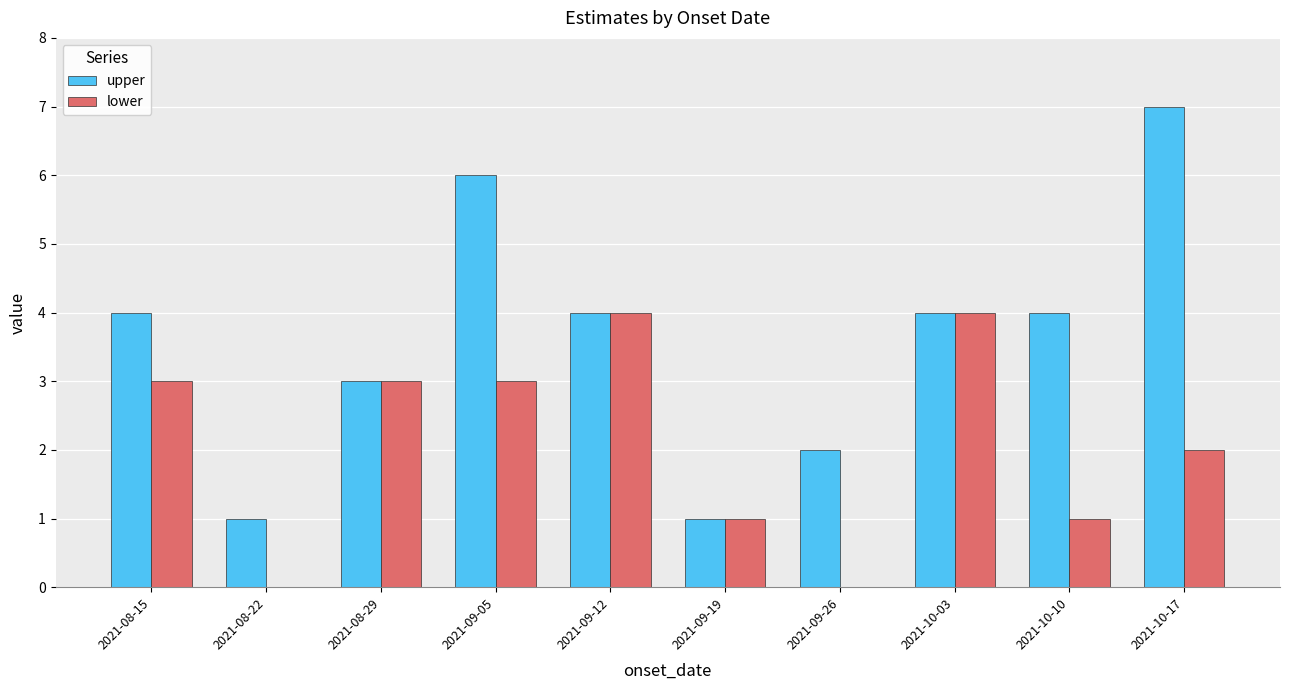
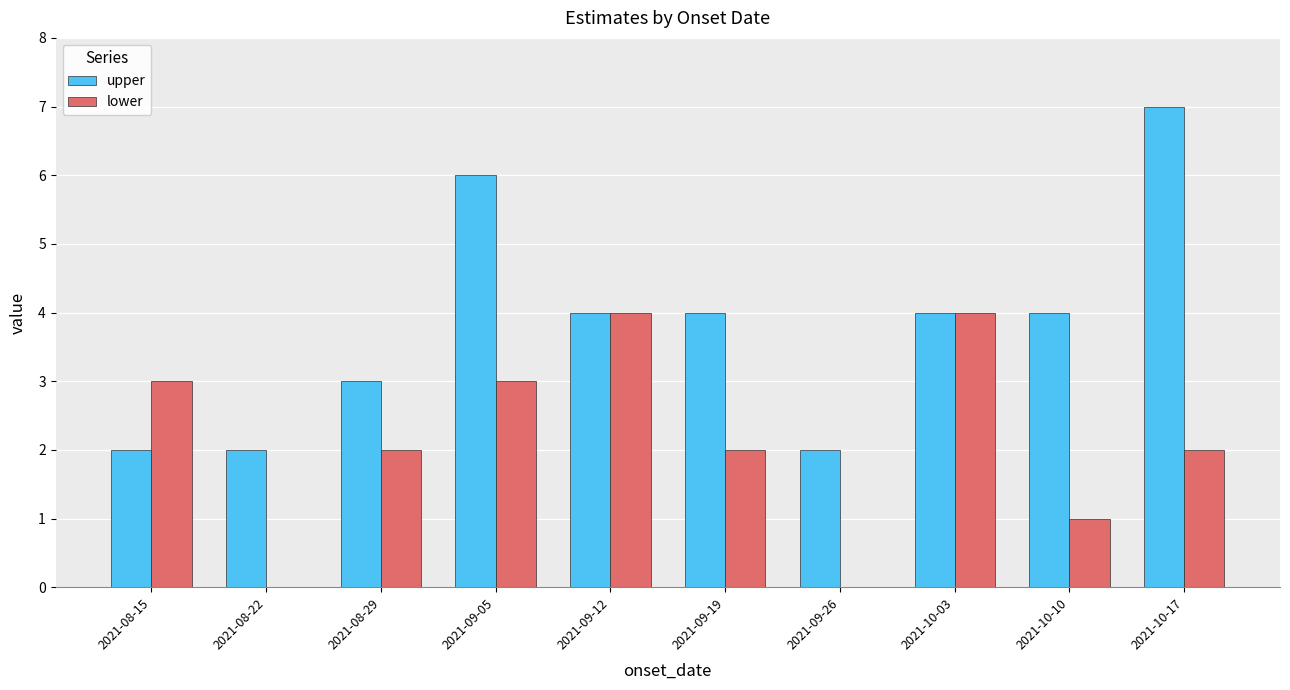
upper, 2021-08-15: 4 -> 2
upper, 2021-08-22: 1 -> 2
lower, 2021-08-29: 3 -> 2
upper, 2021-09-19: 1 -> 4
lower, 2021-09-19: 1 -> 2
